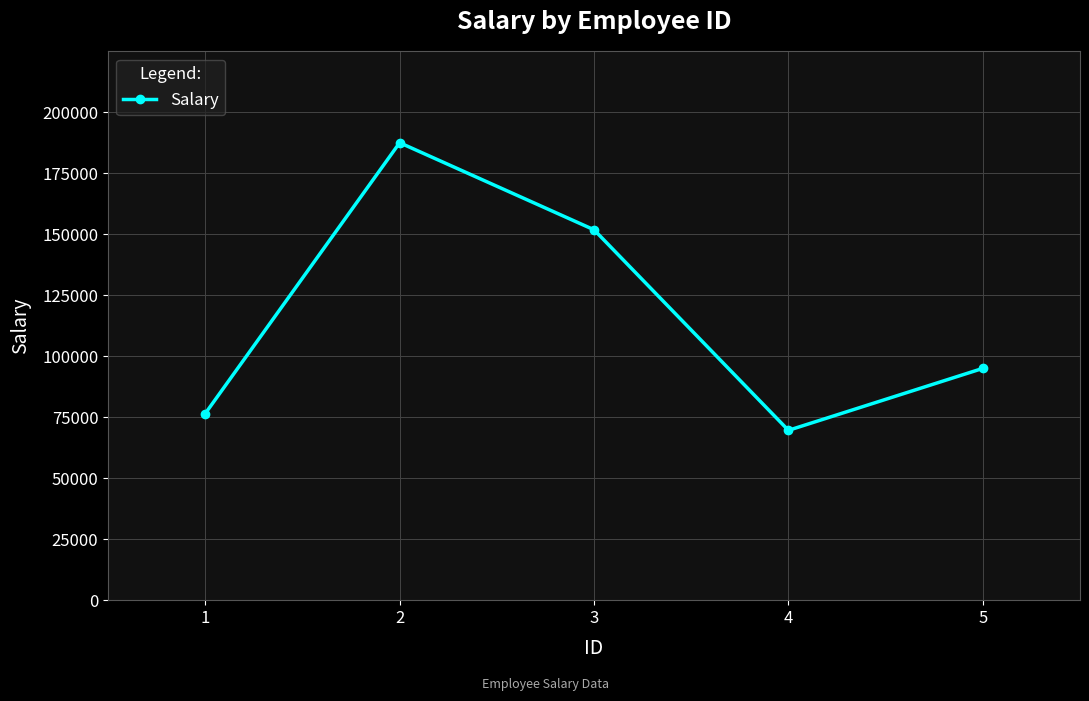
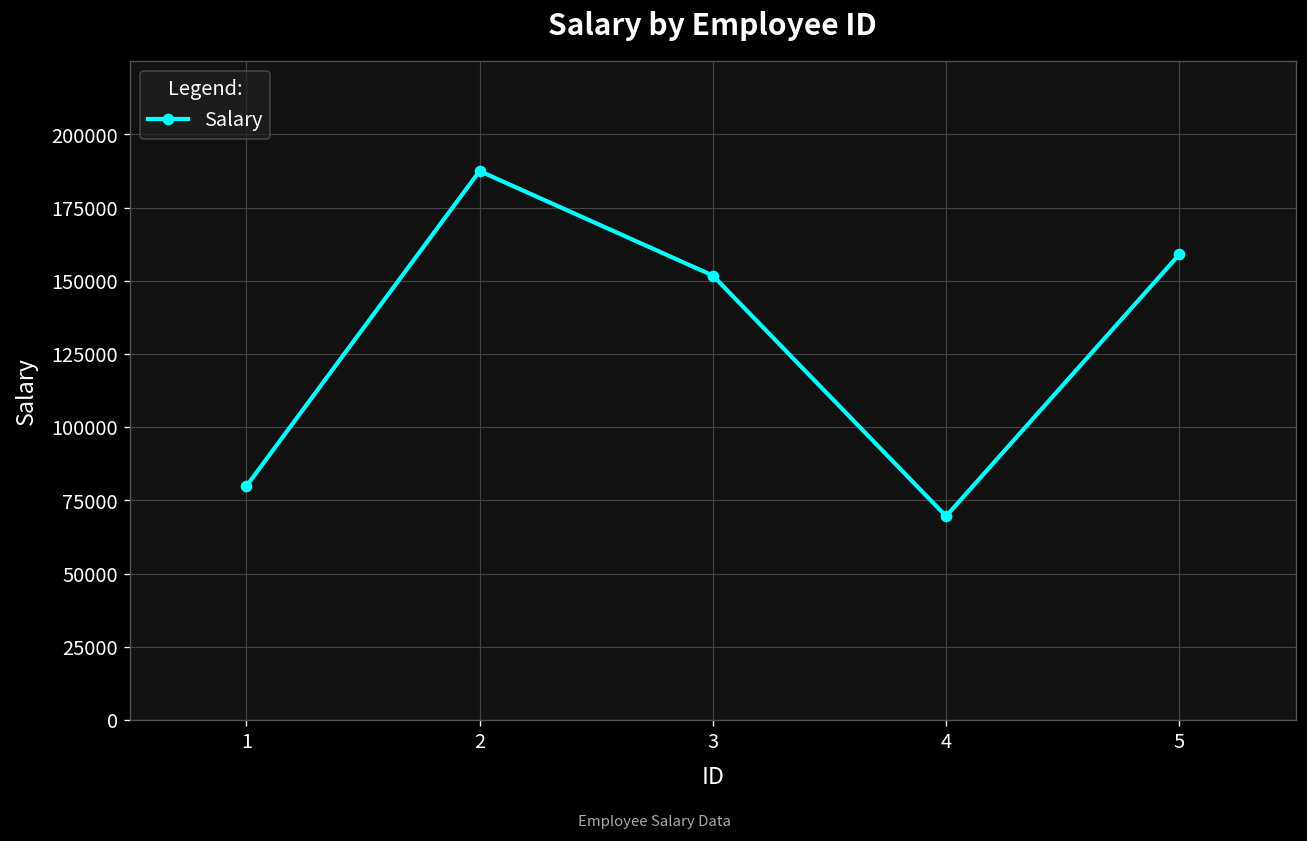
1: 76000 -> 80000
5: 95000 -> 159000
